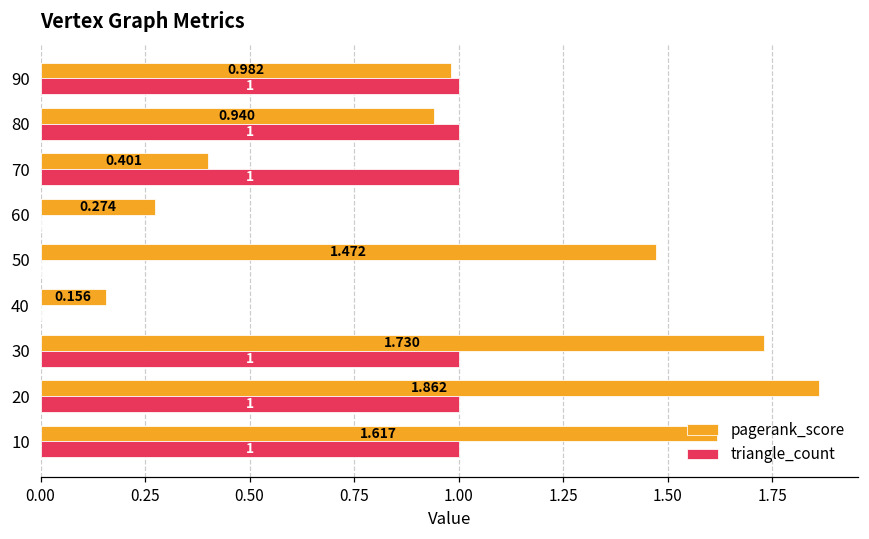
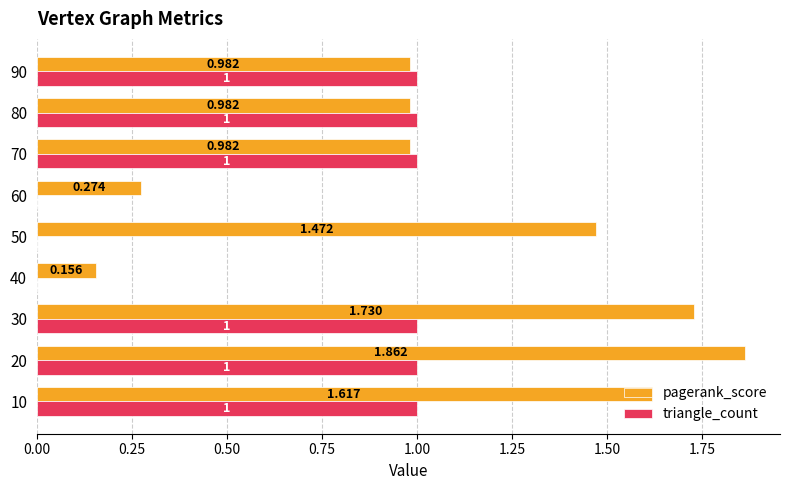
pagerank_score, 80: 0.940 -> 0.982
pagerank_score, 70: 0.401 -> 0.982
